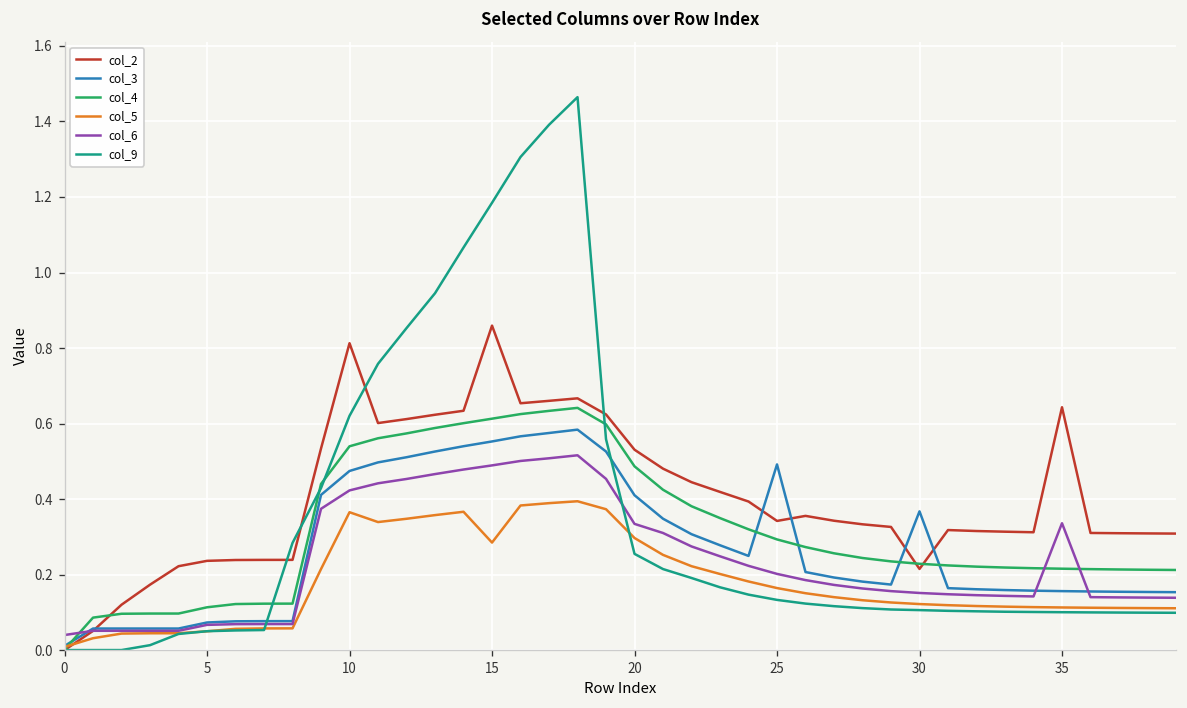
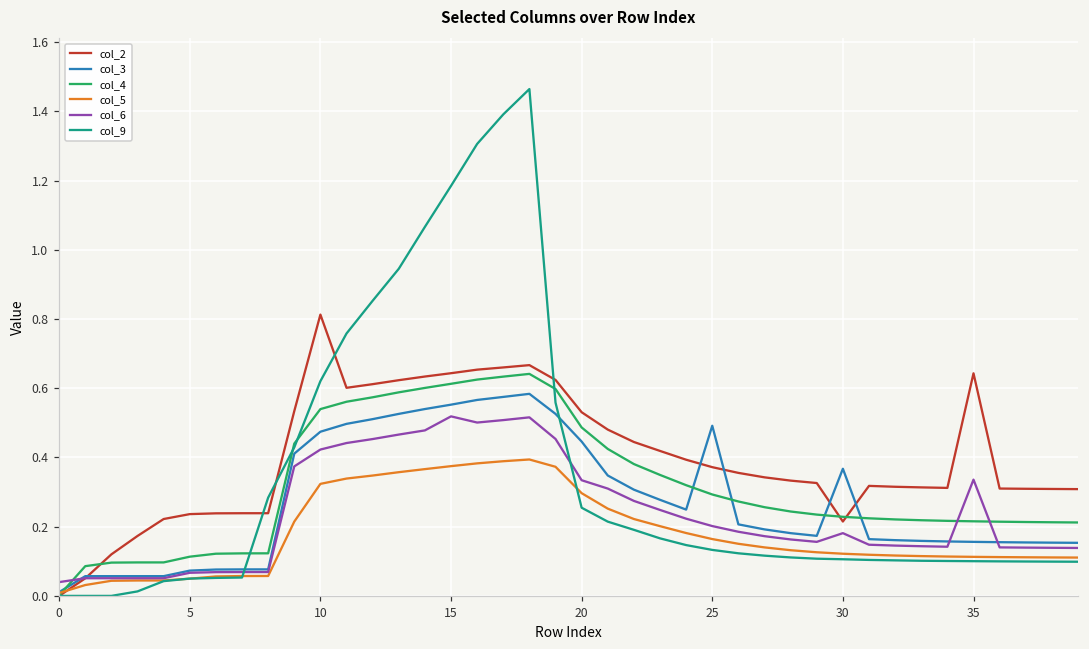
col_5, 10: 0.37 -> 0.32
col_2, 15: 0.86 -> 0.64
col_5, 15: 0.28 -> 0.37
col_6, 15: 0.49 -> 0.52
col_3, 20: 0.41 -> 0.45
col_2, 25: 0.34 -> 0.37
col_6, 30: 0.15 -> 0.18
